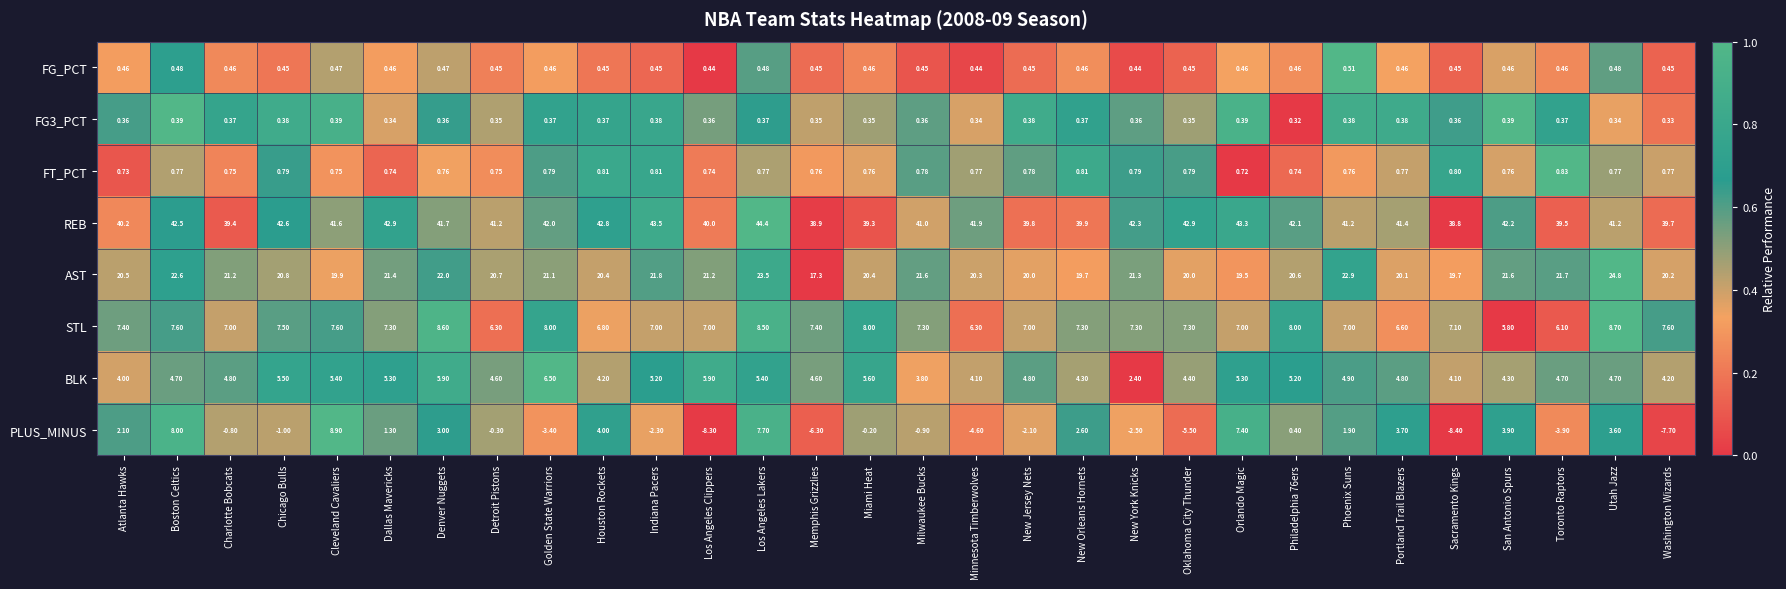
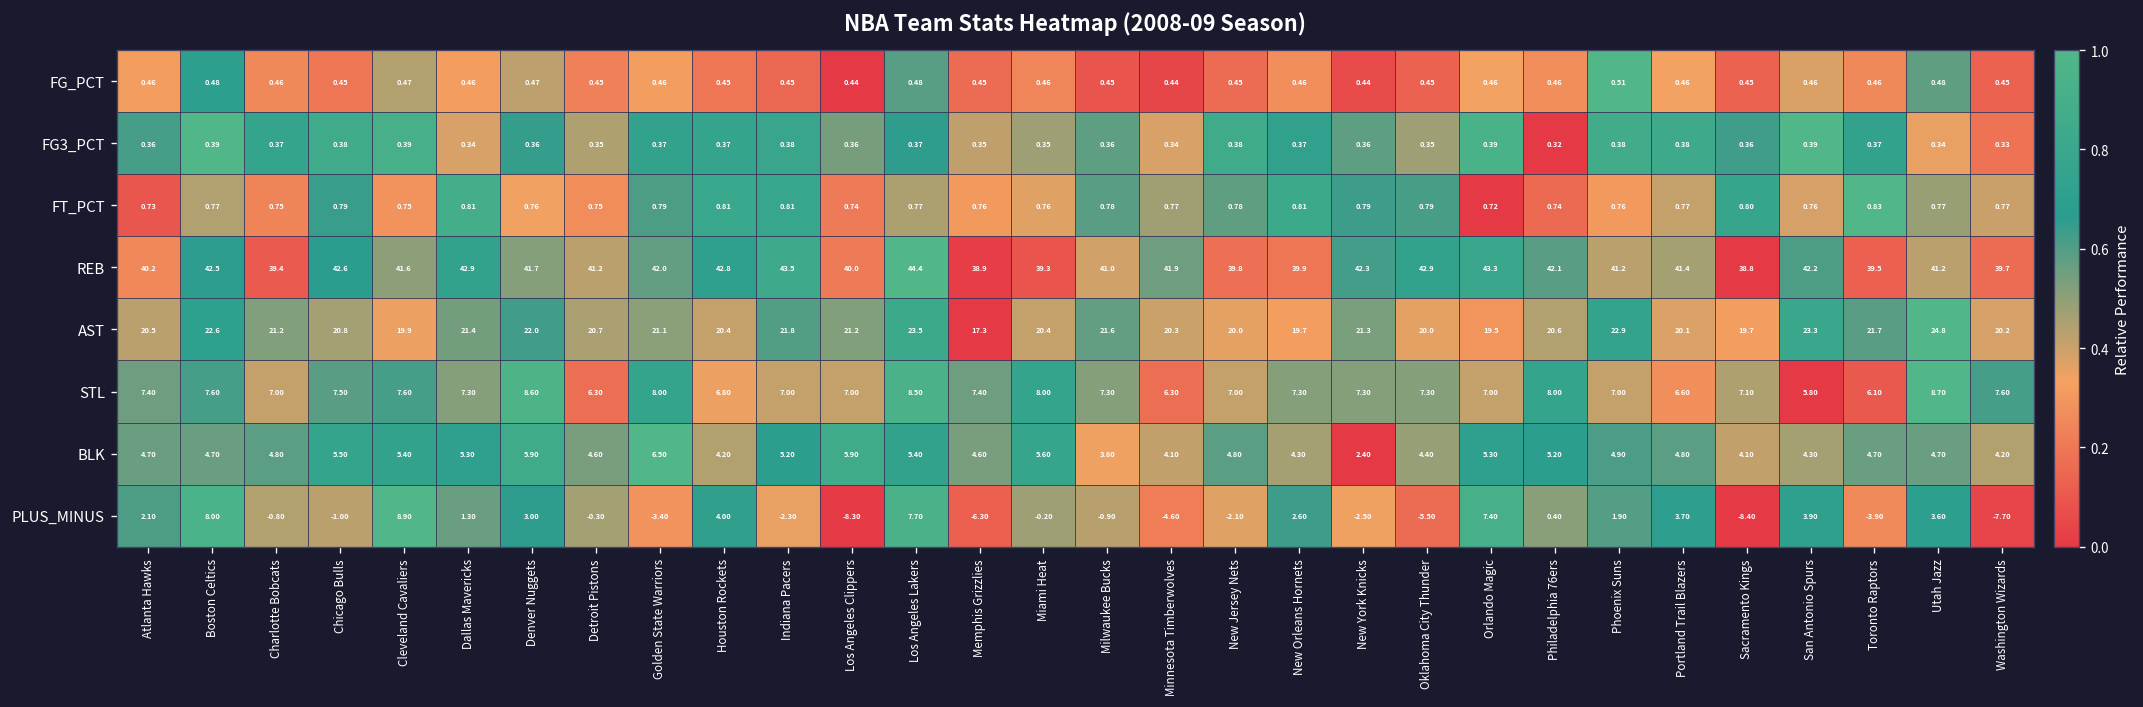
FT_PCT, Dallas Mavericks: 0.74 -> 0.81
AST, San Antonio Spurs: 21.6 -> 23.3
BLK, Atlanta Hawks: 4.00 -> 4.70
